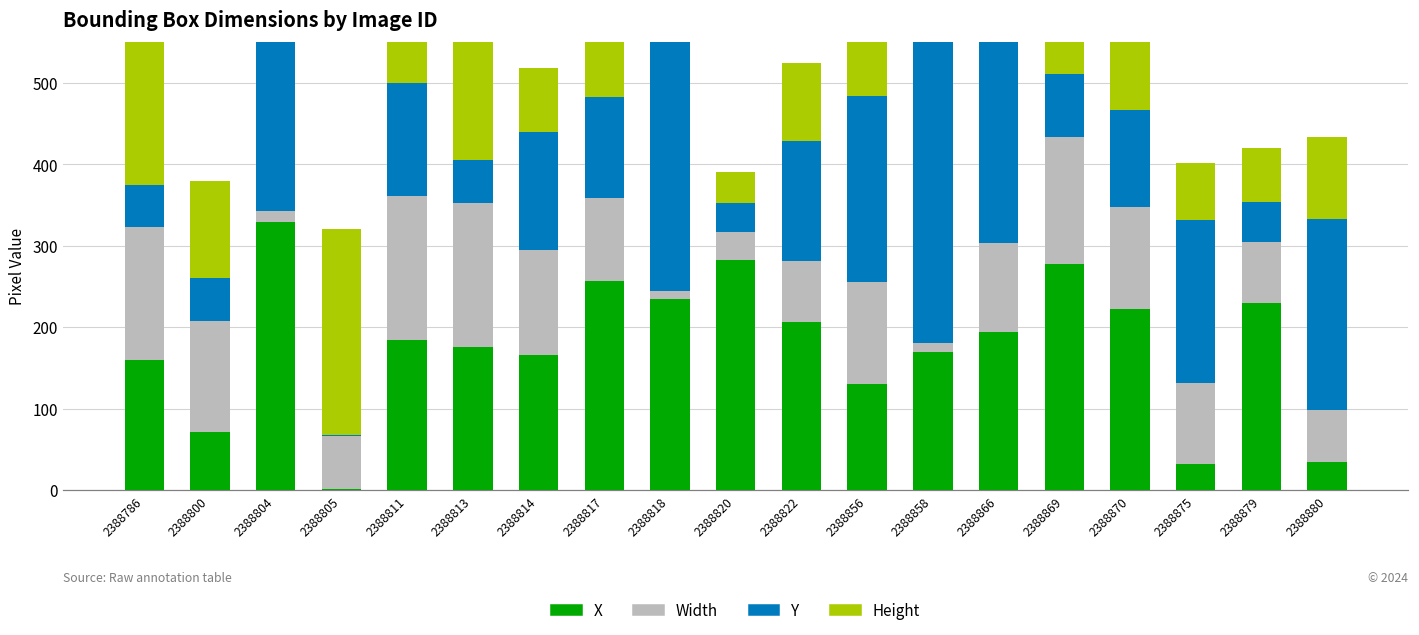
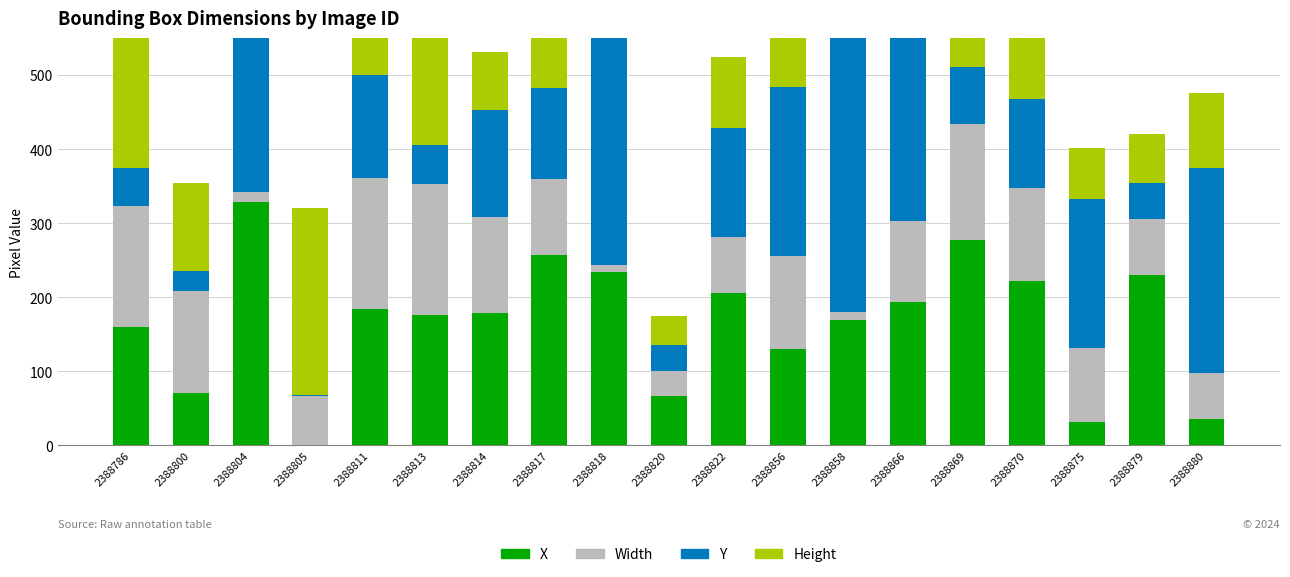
Y, 2388800: 50 -> 30
X, 2388814: 170 -> 180
X, 2388820: 280 -> 70
Y, 2388880: 240 -> 280
